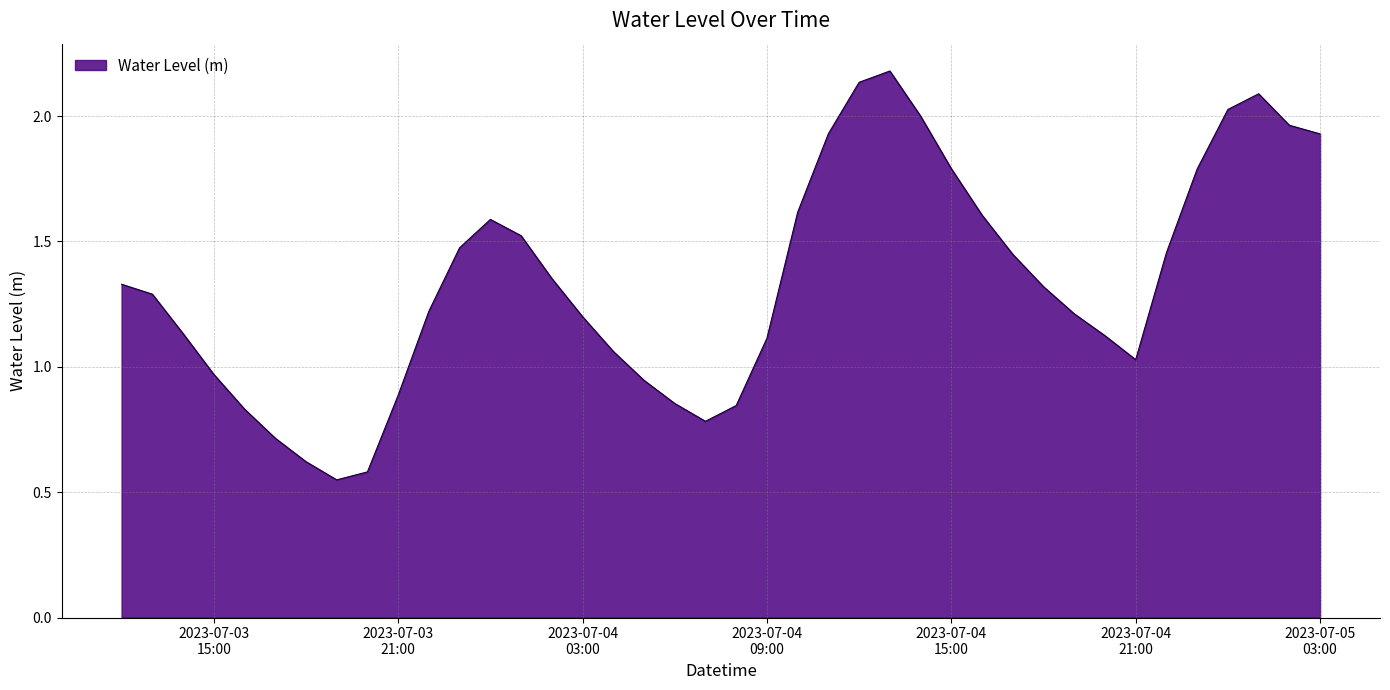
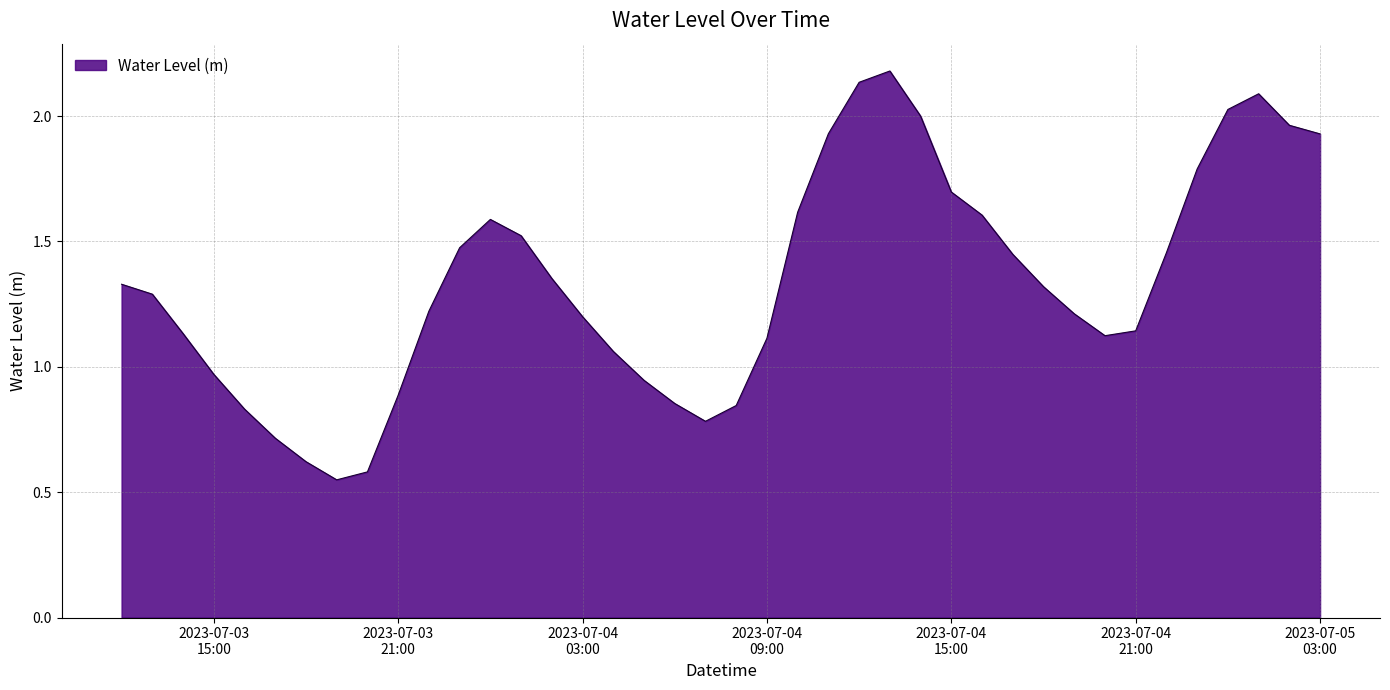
2023-07-04 15:00: 1.79 -> 1.70
2023-07-04 21:00: 1.03 -> 1.14
